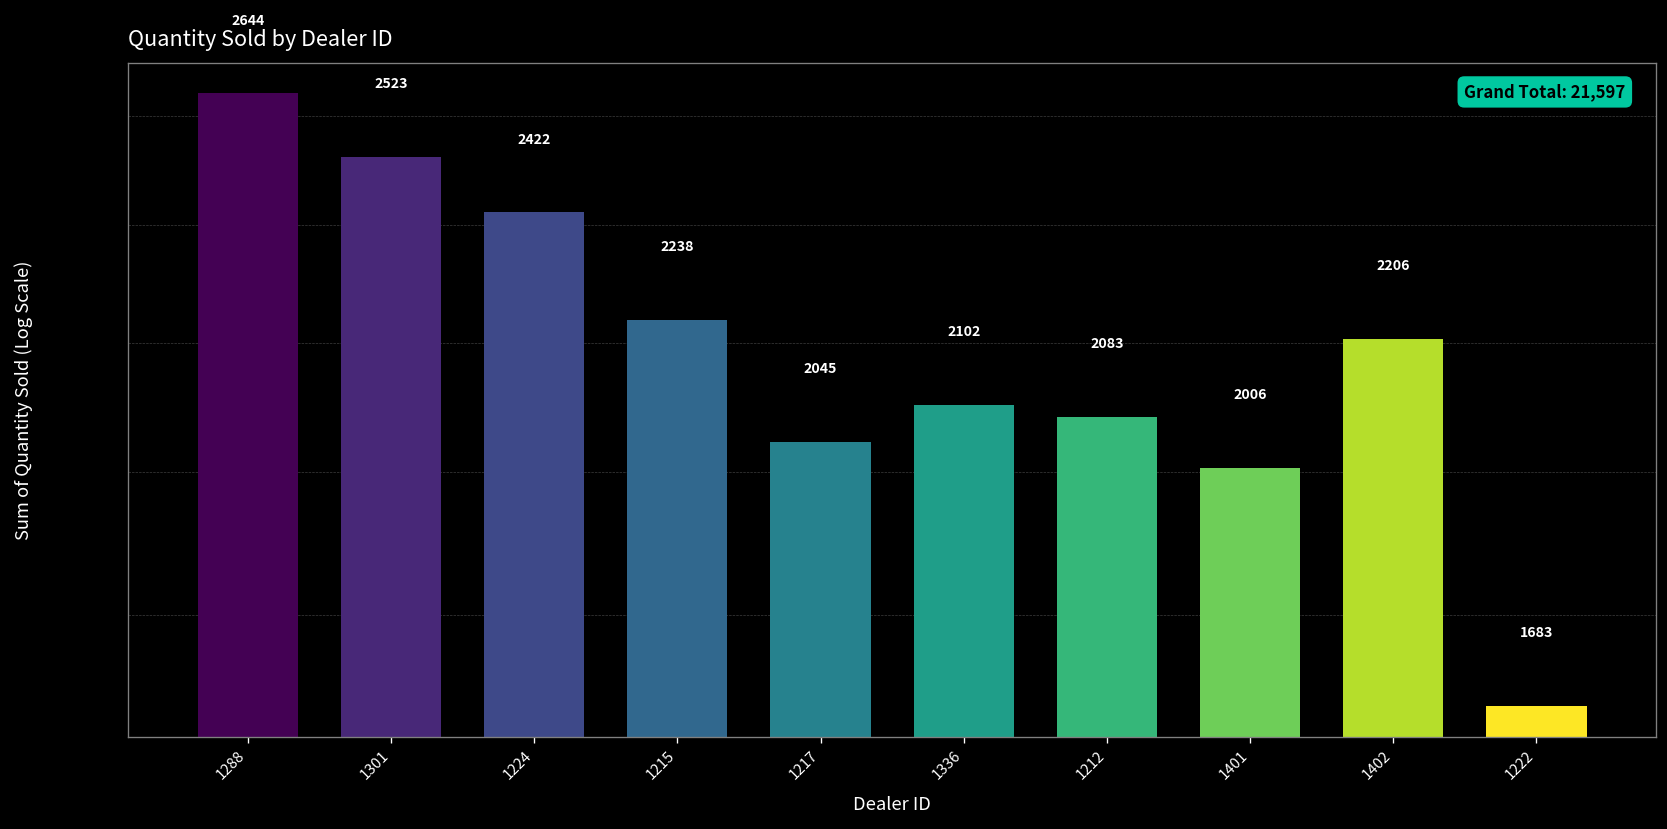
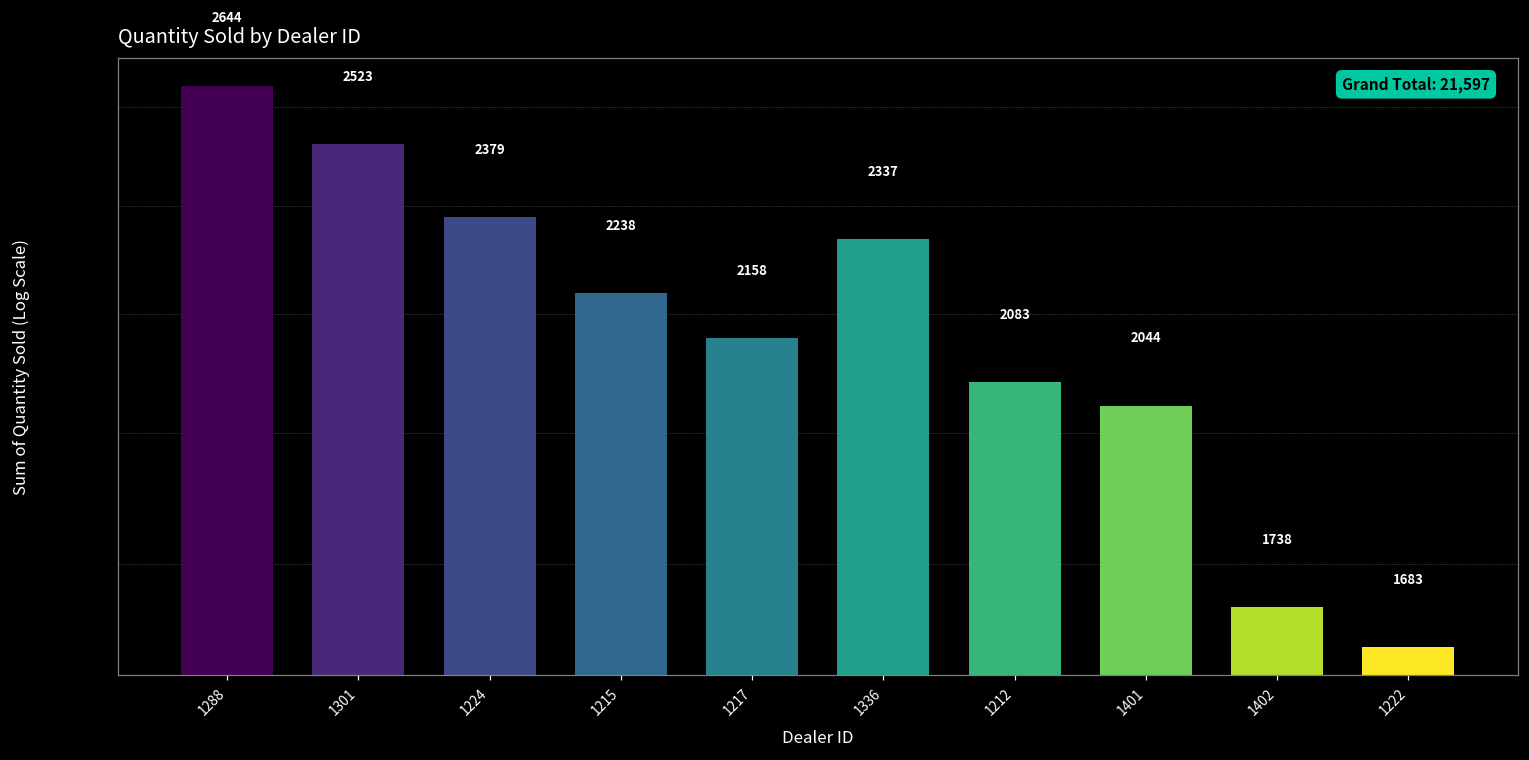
1224: 2422 -> 2379
1217: 2045 -> 2158
1336: 2102 -> 2337
1401: 2006 -> 2044
1402: 2206 -> 1738
